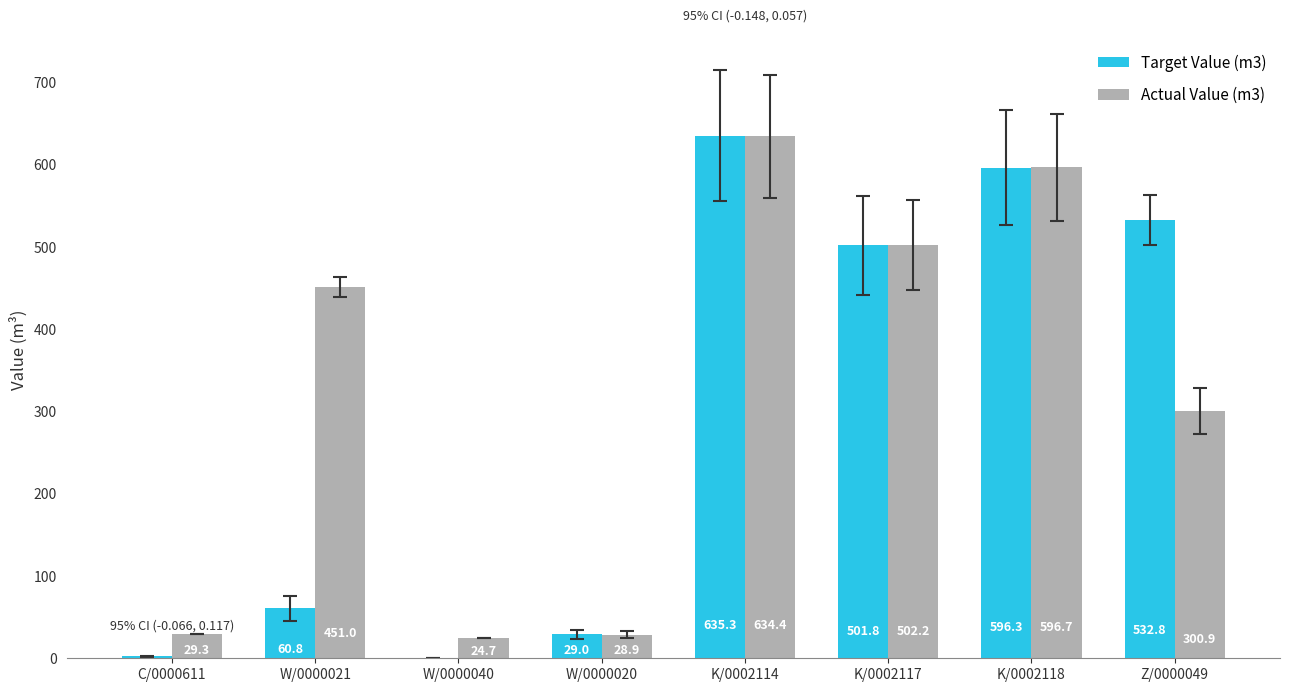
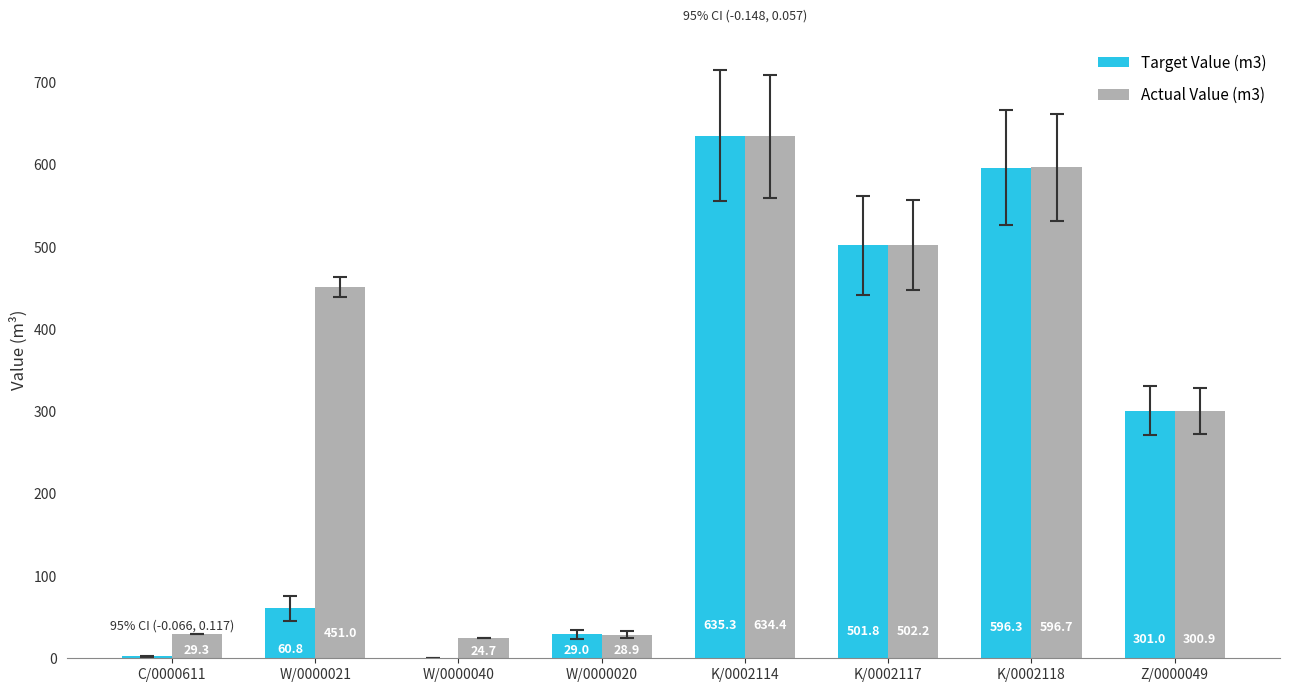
Target Value (m3), Z/0000049: 532.8 -> 301.0
